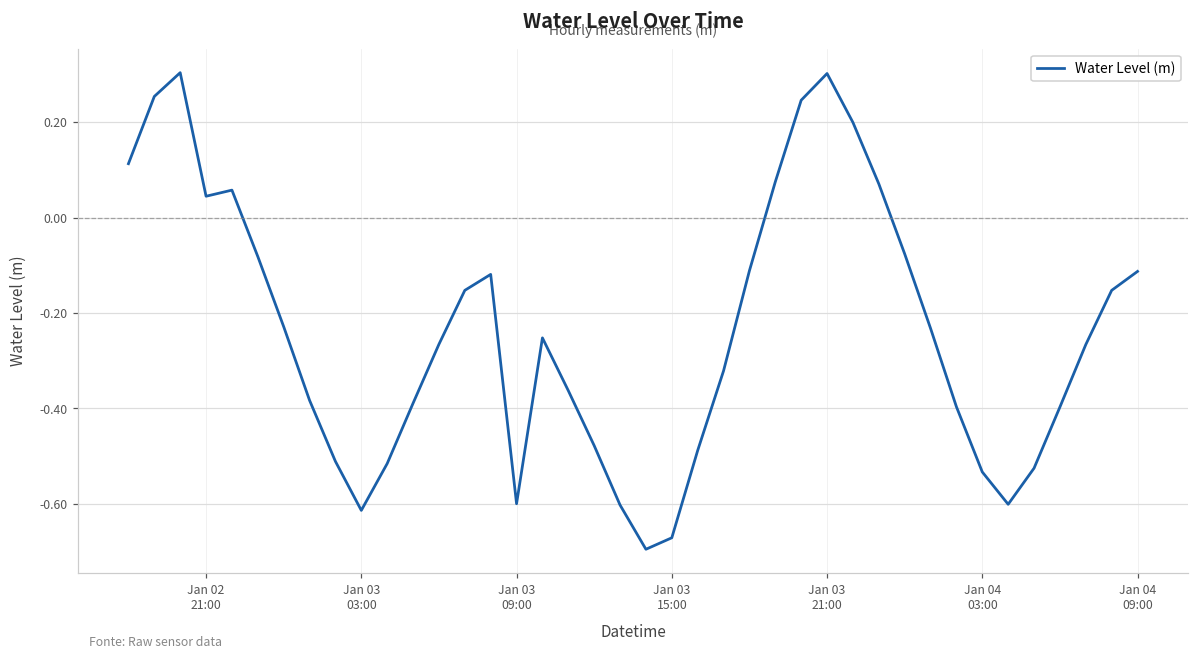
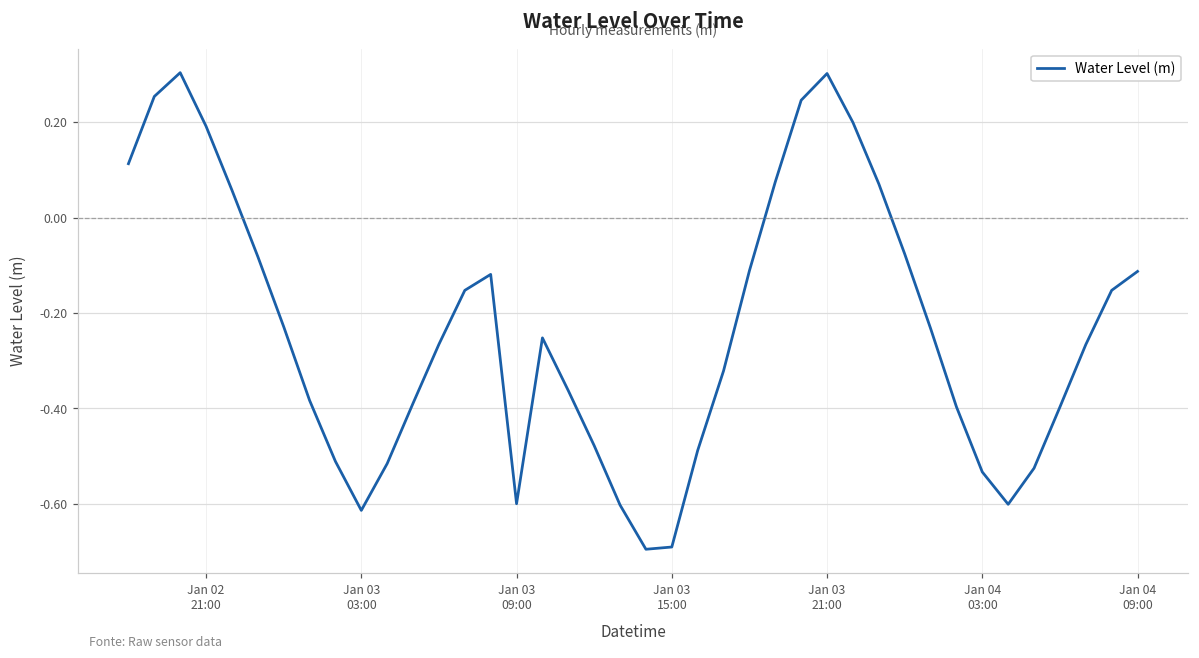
Jan 02 21:00: 0.04 -> 0.19
Jan 03 15:00: -0.67 -> -0.69
